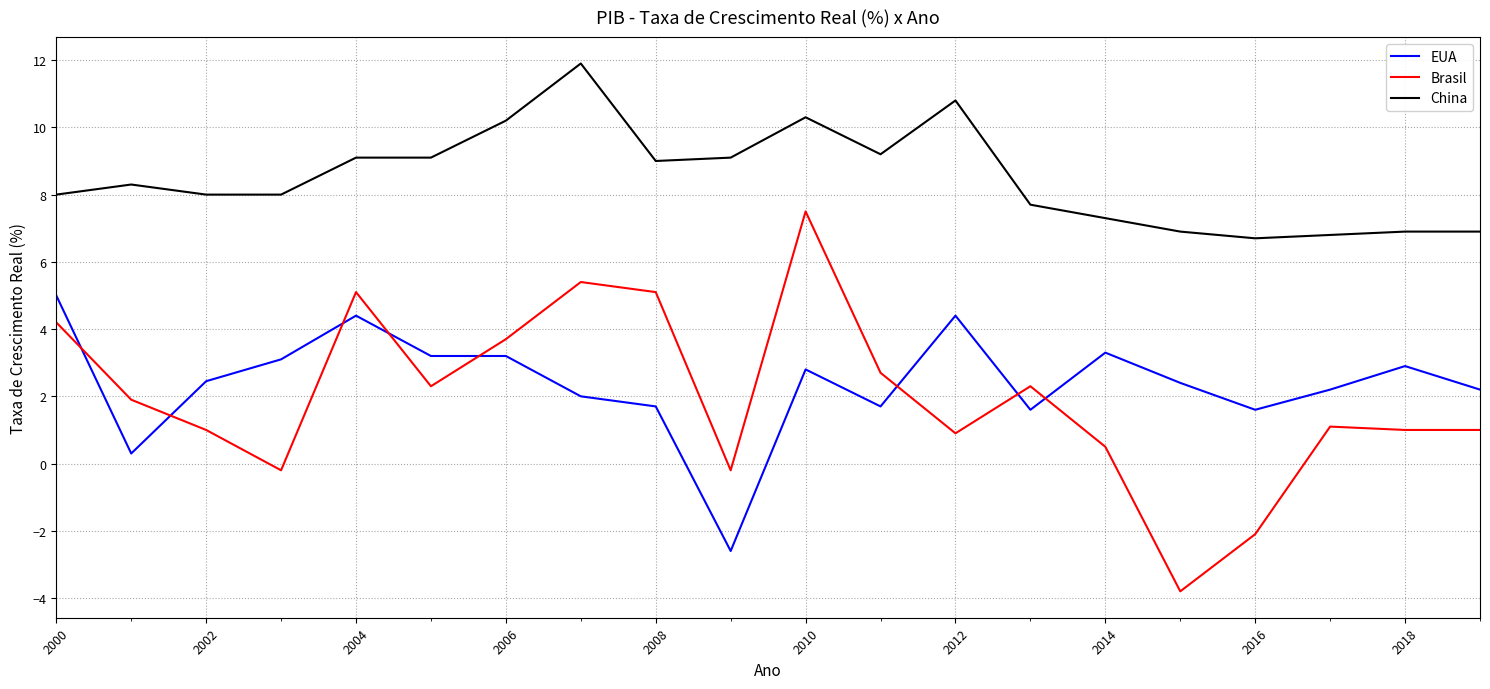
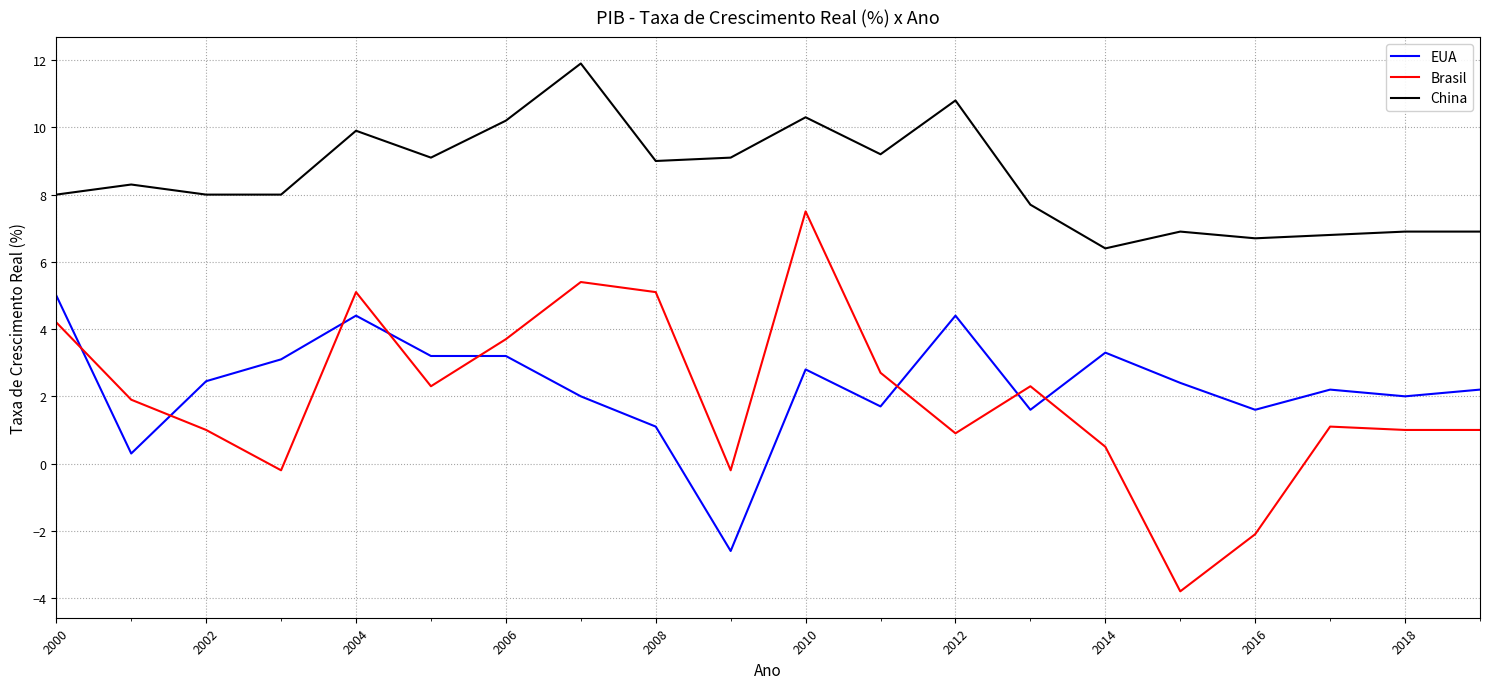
China, 2004: 9.1 -> 9.9
EUA, 2008: 1.7 -> 1.1
China, 2014: 7.3 -> 6.4
EUA, 2018: 2.9 -> 2.0
